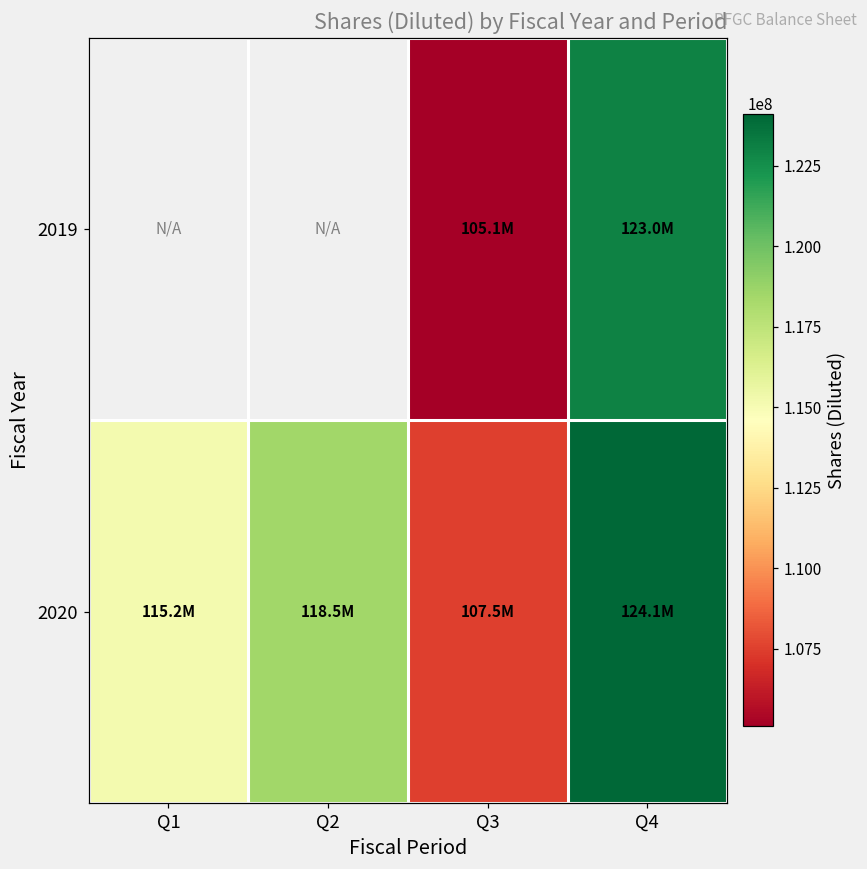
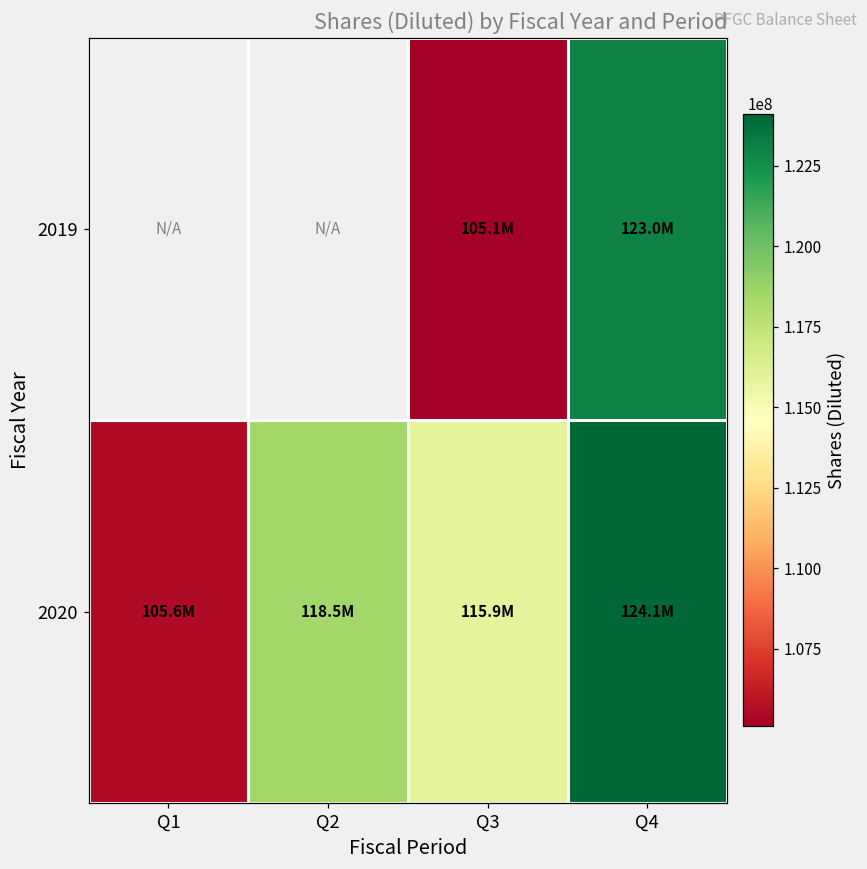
2020, Q1: 115.2M -> 105.6M
2020, Q3: 107.5M -> 115.9M
